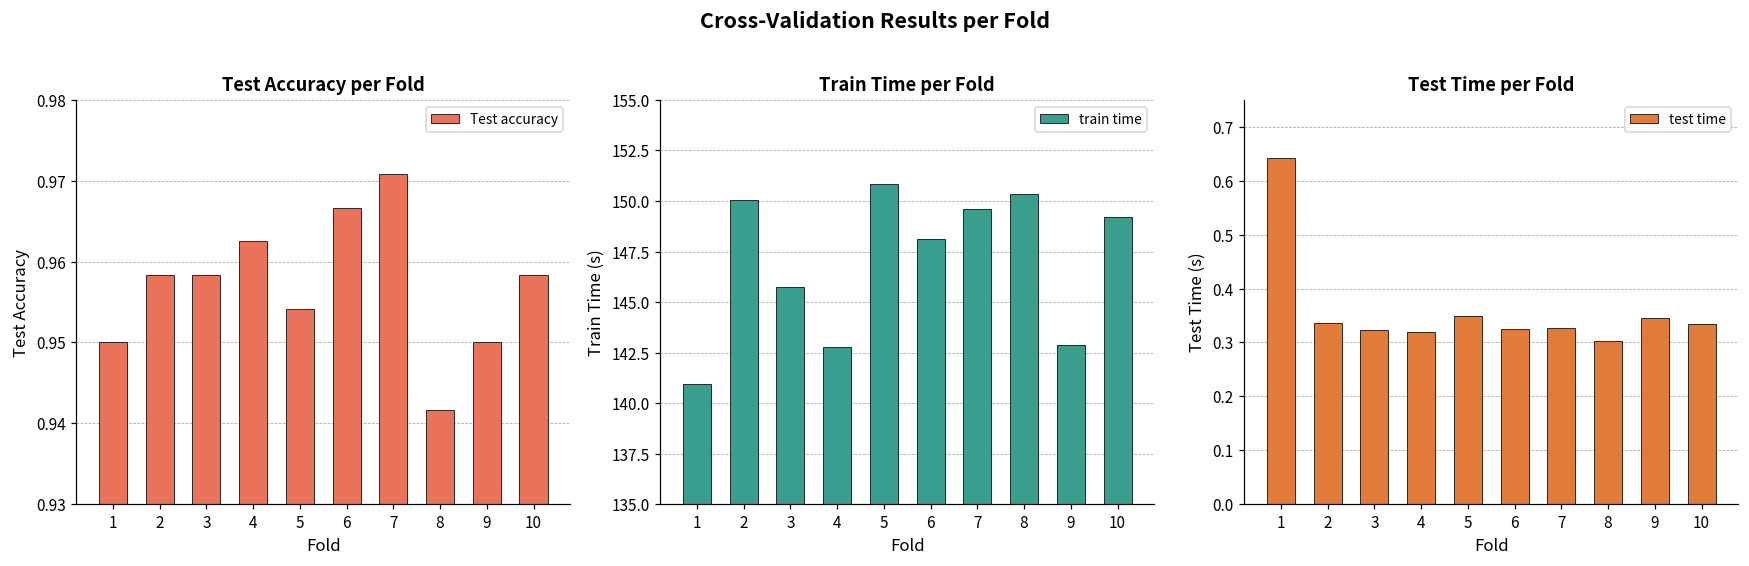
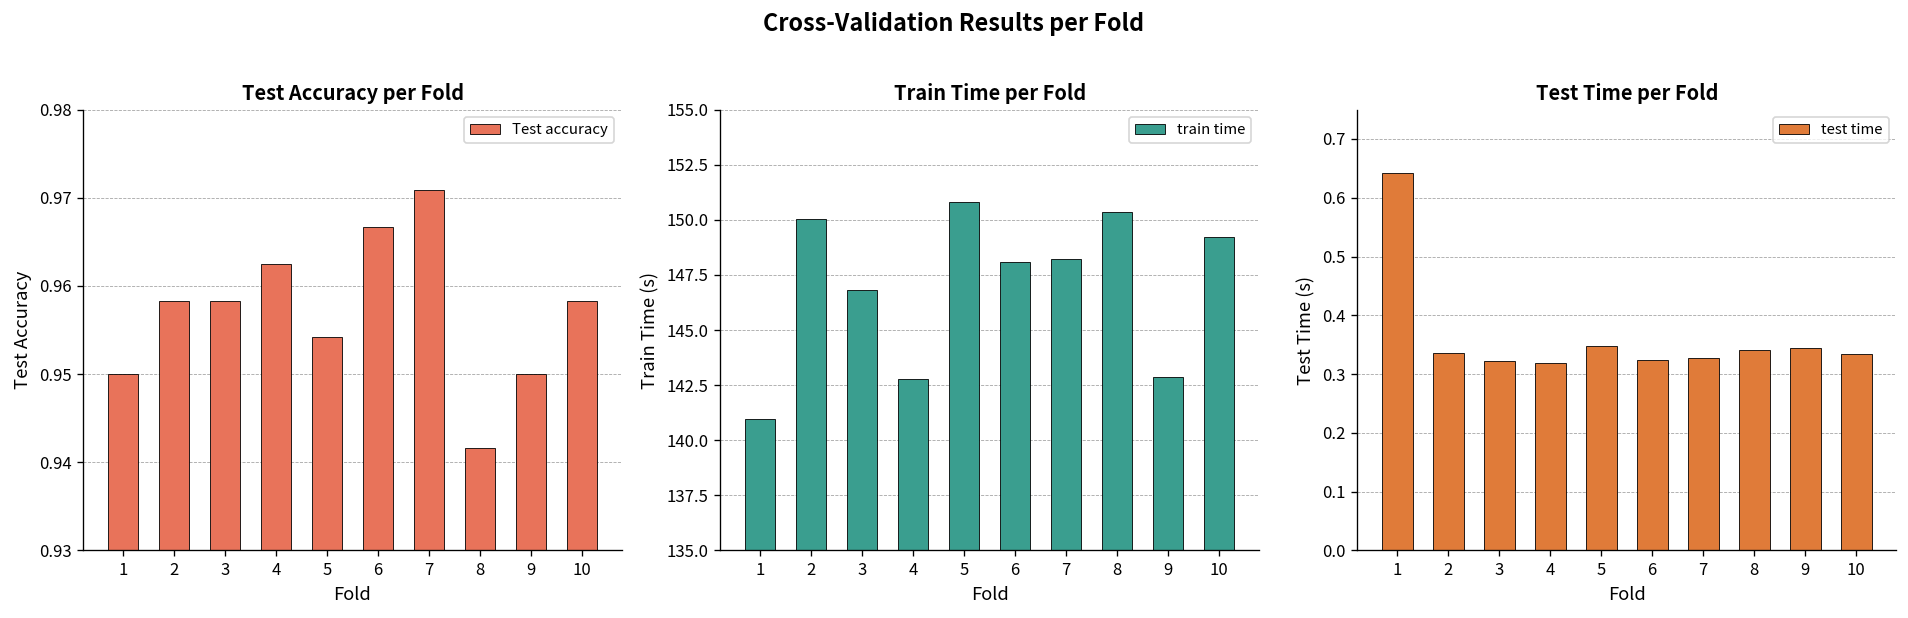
Train Time per Fold, 3: 145.8 -> 146.8
Train Time per Fold, 7: 149.6 -> 148.2
Test Time per Fold, 8: 0.30 -> 0.34
